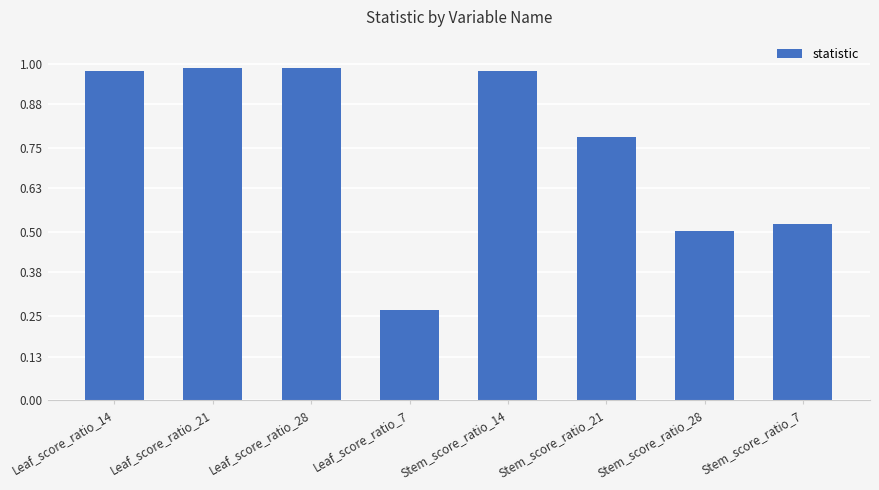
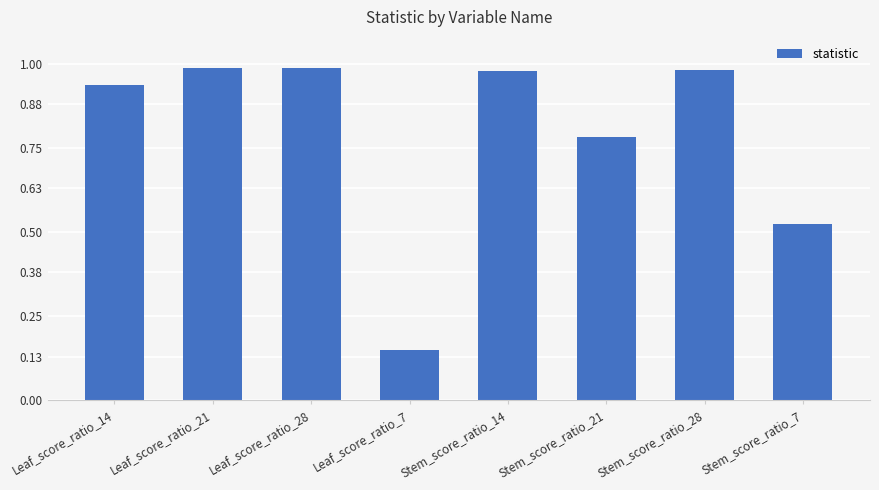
Leaf_score_ratio_14: 0.98 -> 0.94
Leaf_score_ratio_7: 0.27 -> 0.15
Stem_score_ratio_28: 0.50 -> 0.98
